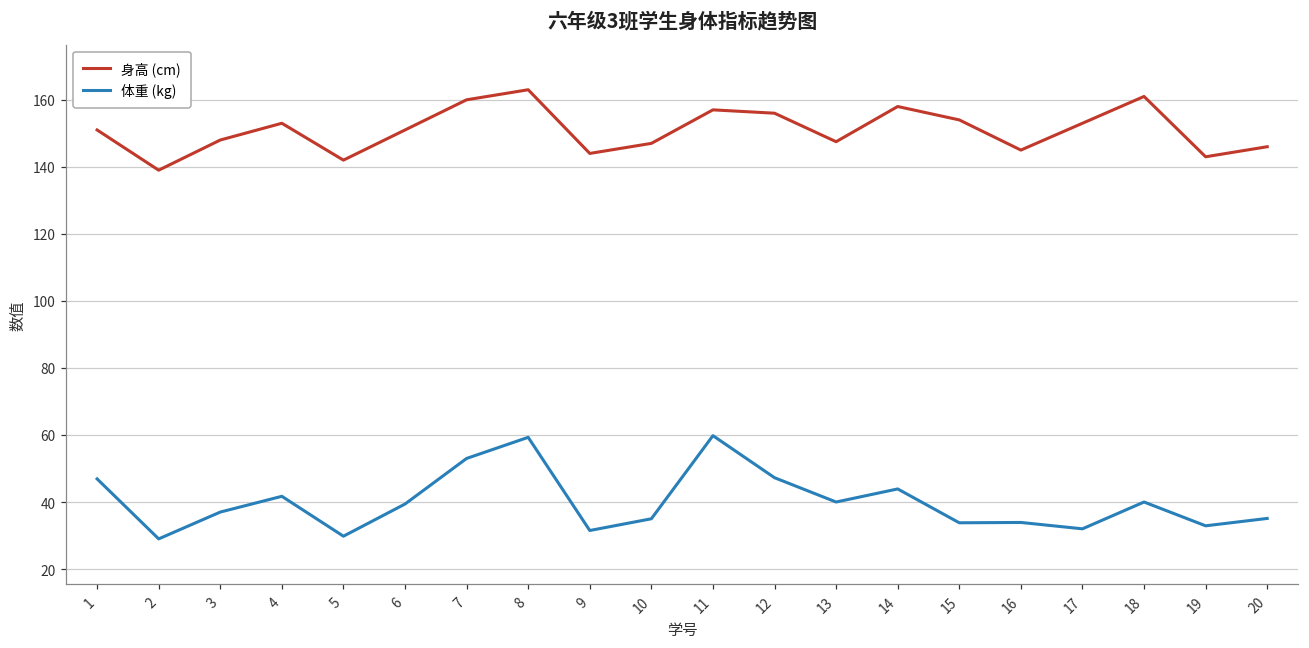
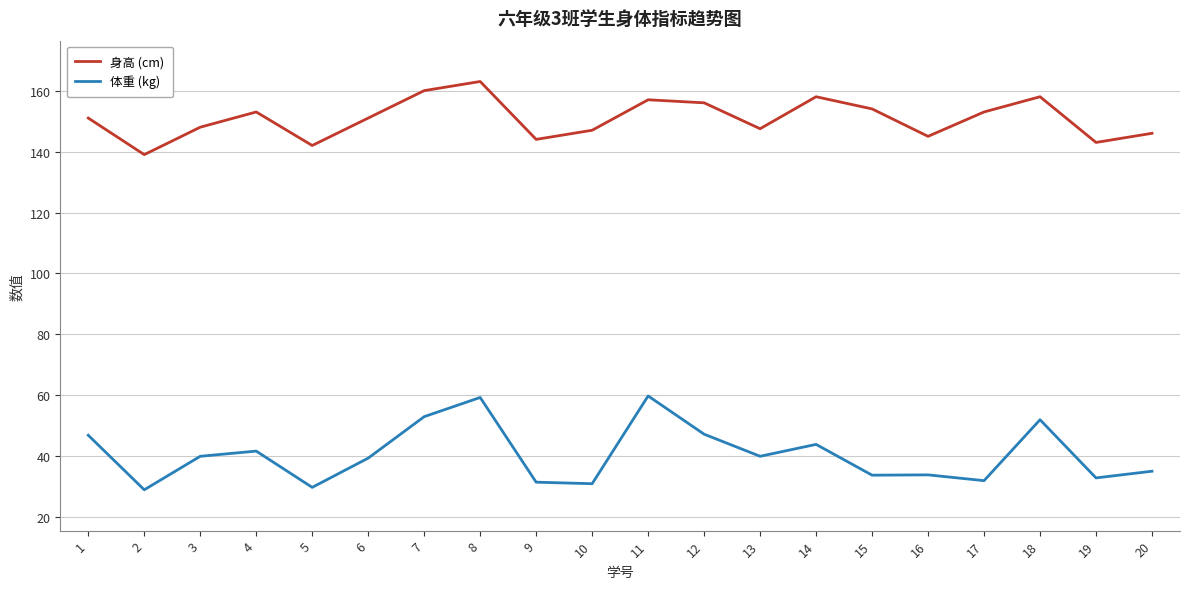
体重 (kg), 3: 37 -> 40
体重 (kg), 10: 35 -> 31
身高 (cm), 18: 161 -> 158
体重 (kg), 18: 40 -> 52
